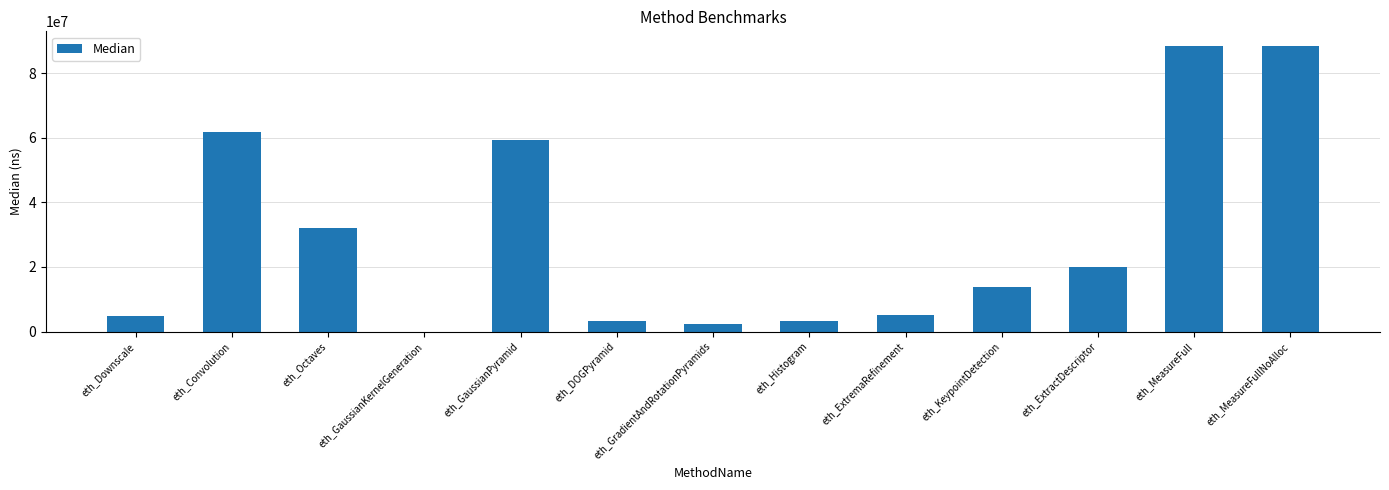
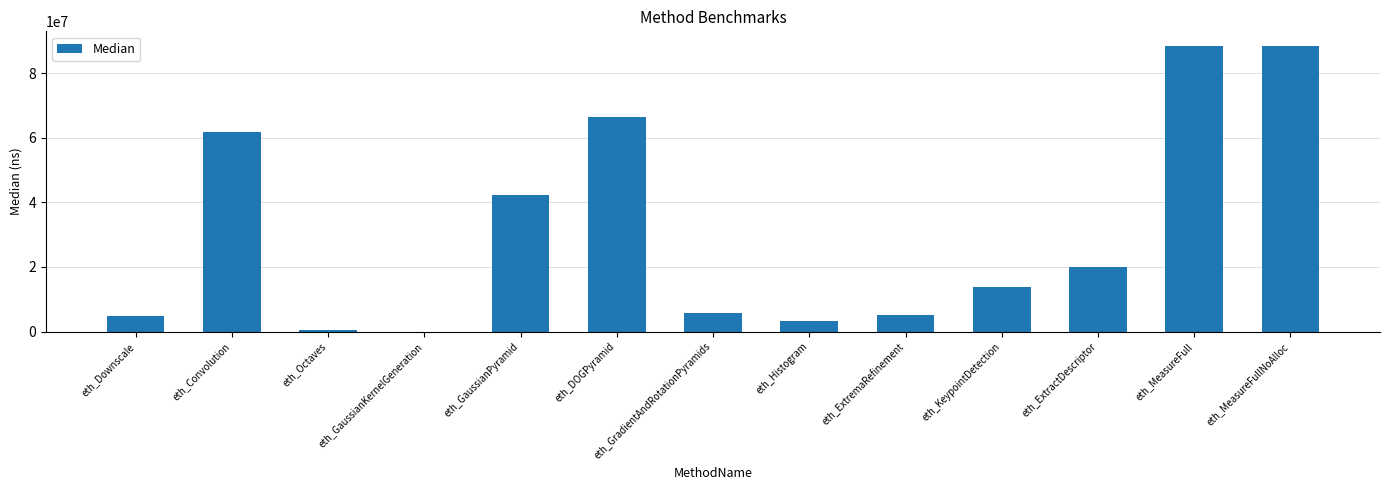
eth_Octaves: 32000000 -> 0
eth_GaussianPyramid: 59000000 -> 42000000
eth_DOGPyramid: 3000000 -> 66000000
eth_GradientAndRotationPyramids: 2000000 -> 6000000
